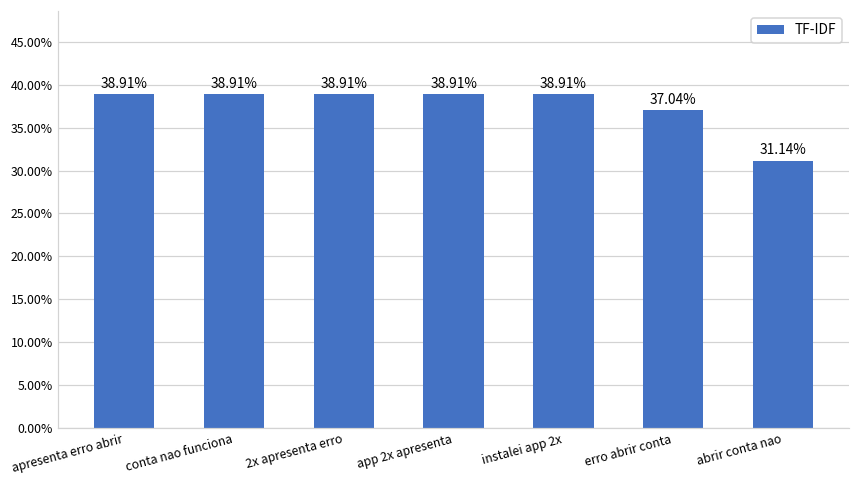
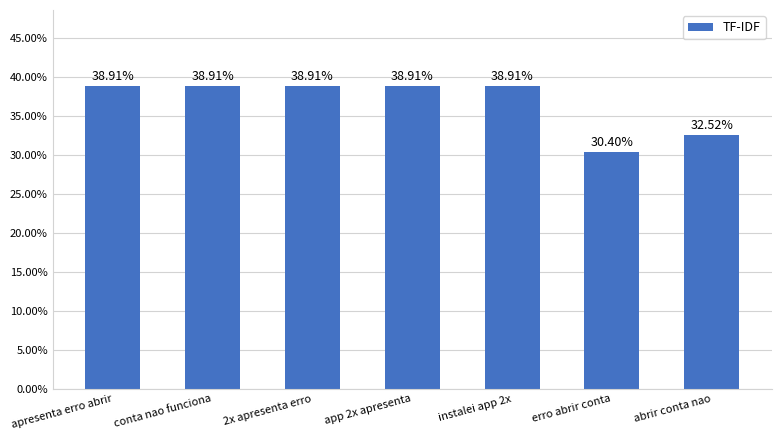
erro abrir conta: 37.04% -> 30.40%
abrir conta nao: 31.14% -> 32.52%
